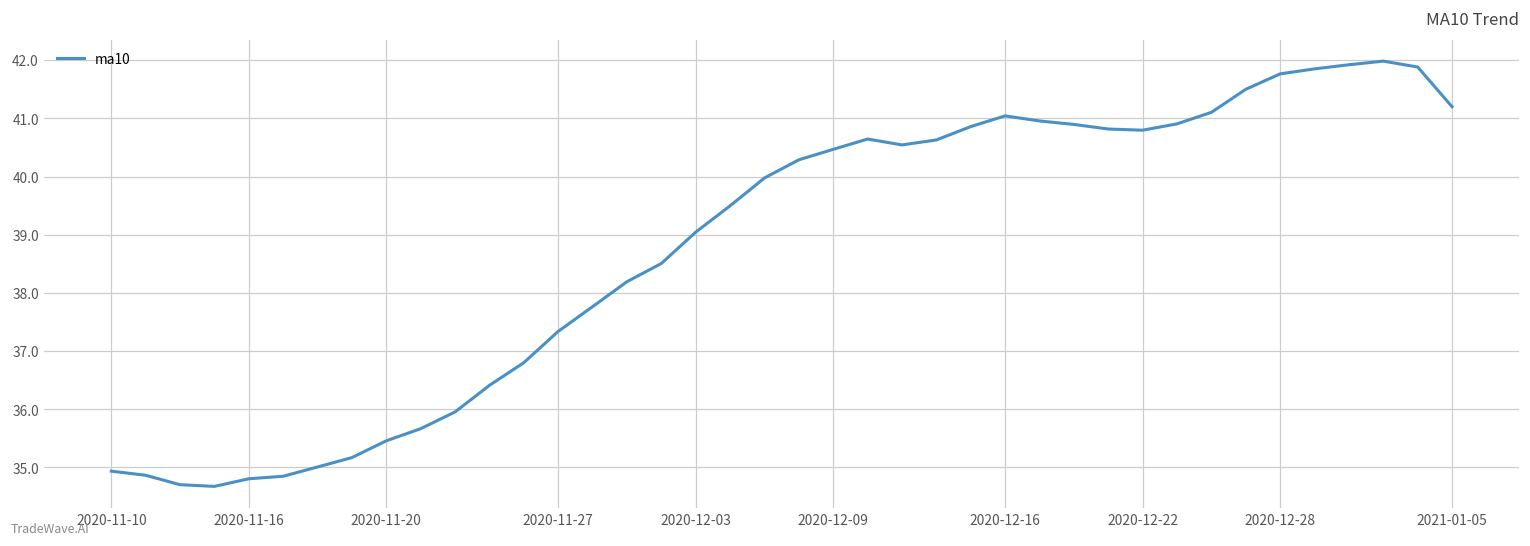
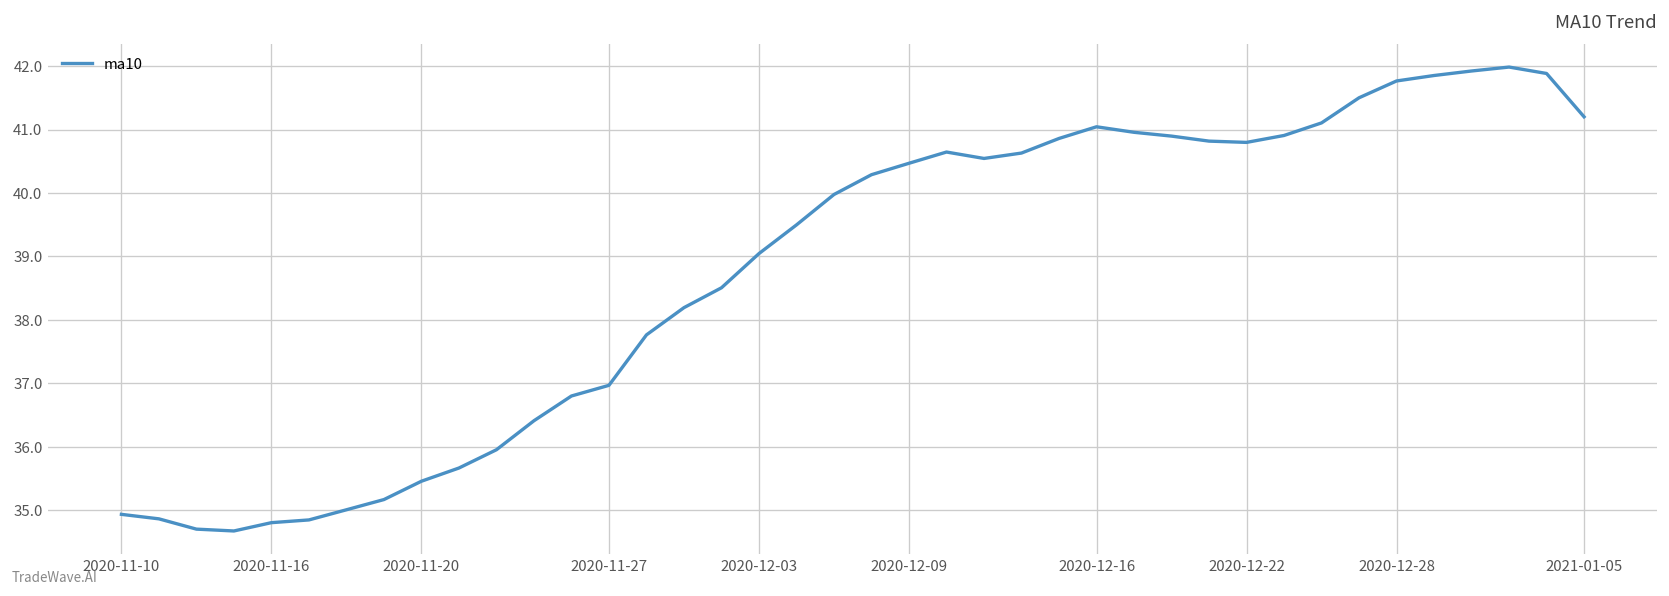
2020-11-27: 37.3 -> 37.0
